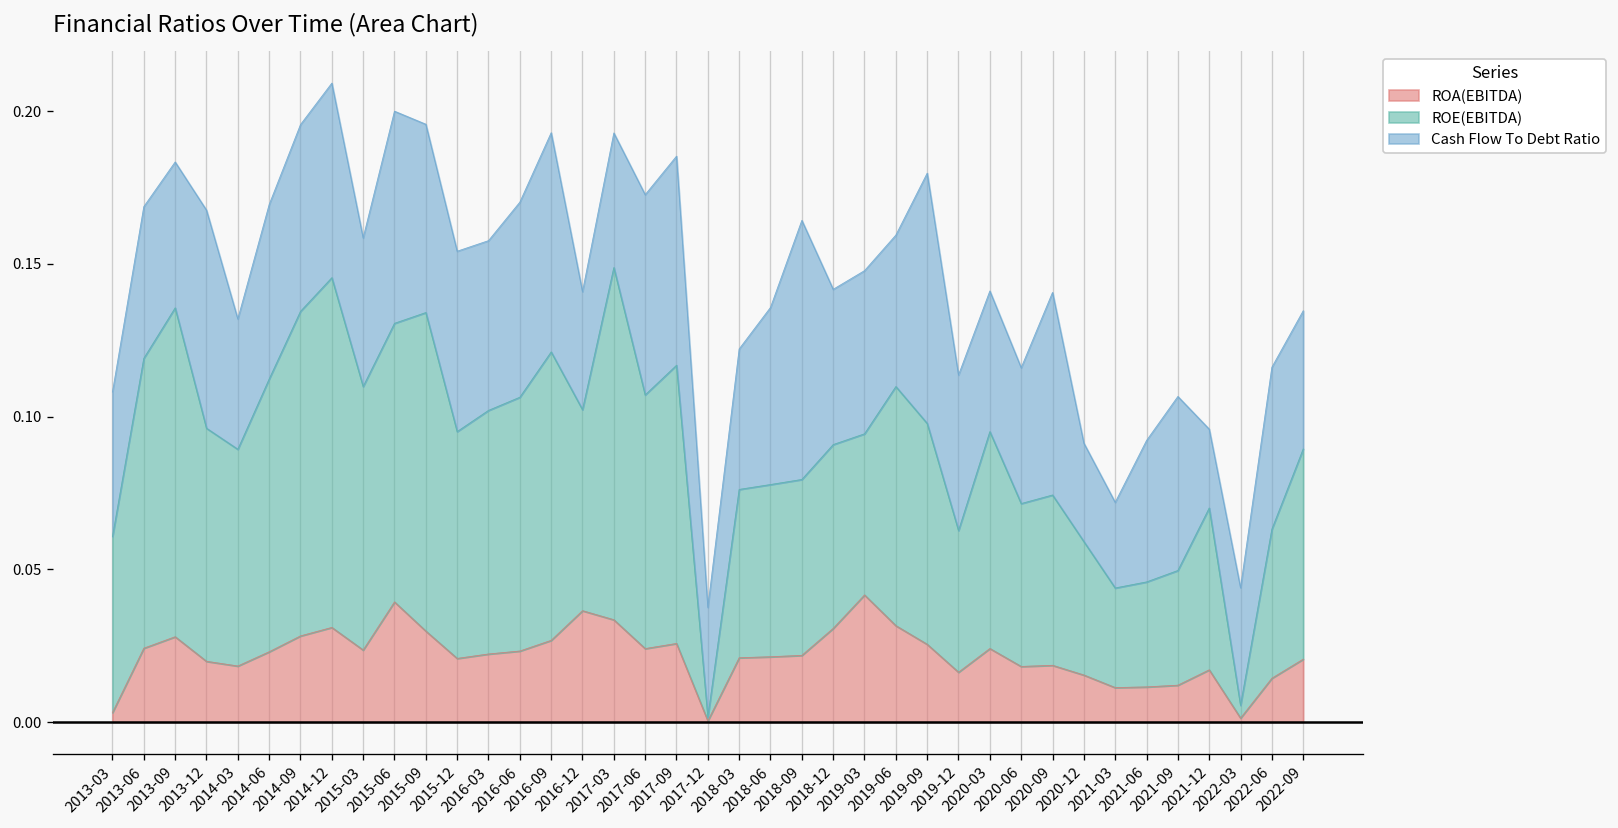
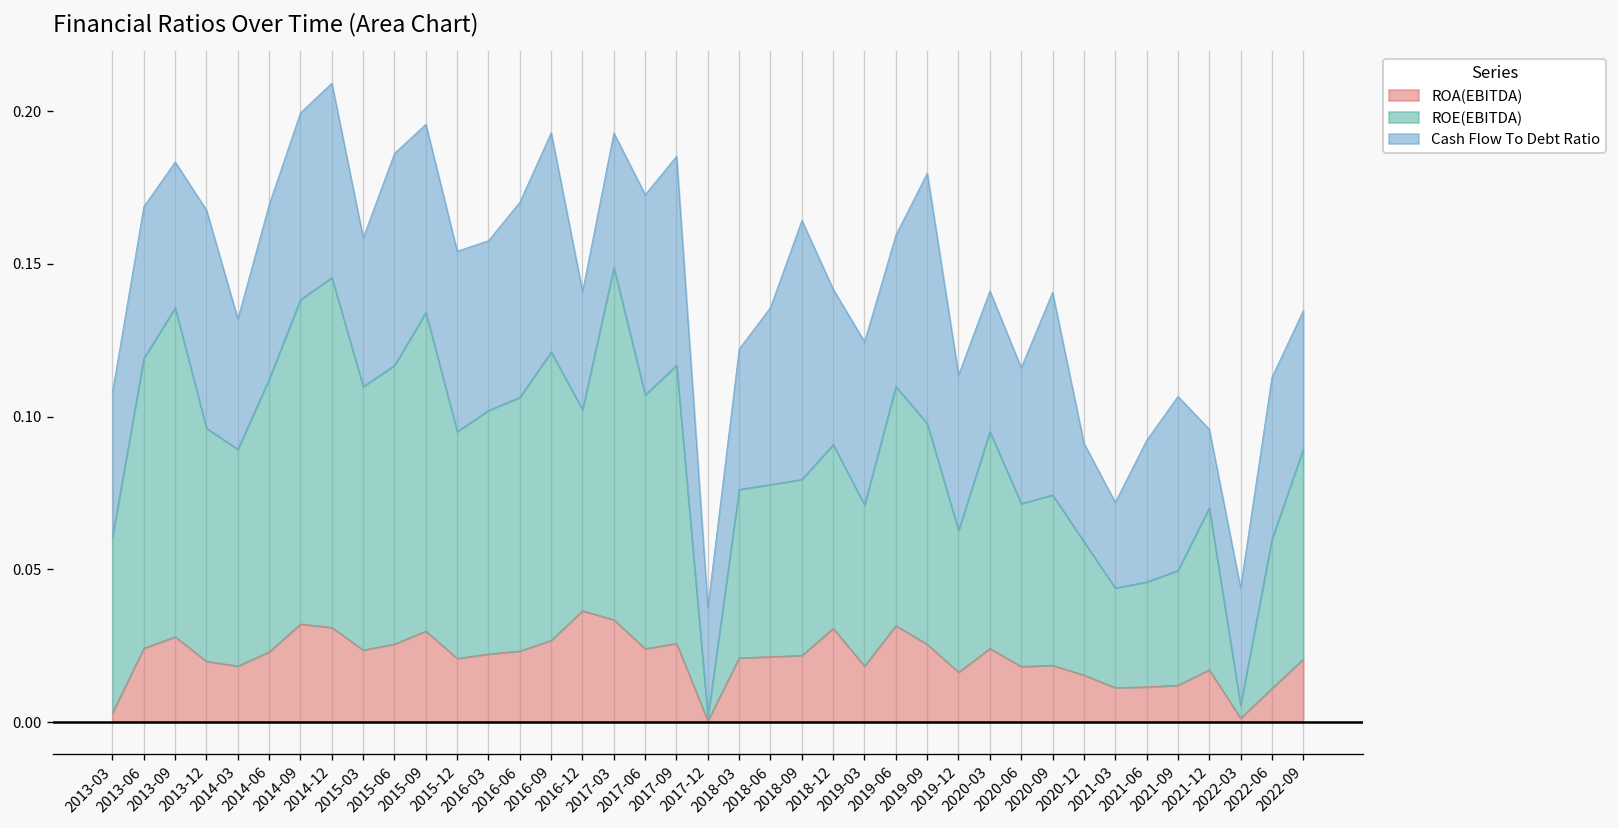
ROA(EBITDA), 2014-09: 0.028 -> 0.032
ROA(EBITDA), 2015-06: 0.039 -> 0.026
ROA(EBITDA), 2019-03: 0.042 -> 0.018
ROA(EBITDA), 2022-06: 0.014 -> 0.011
